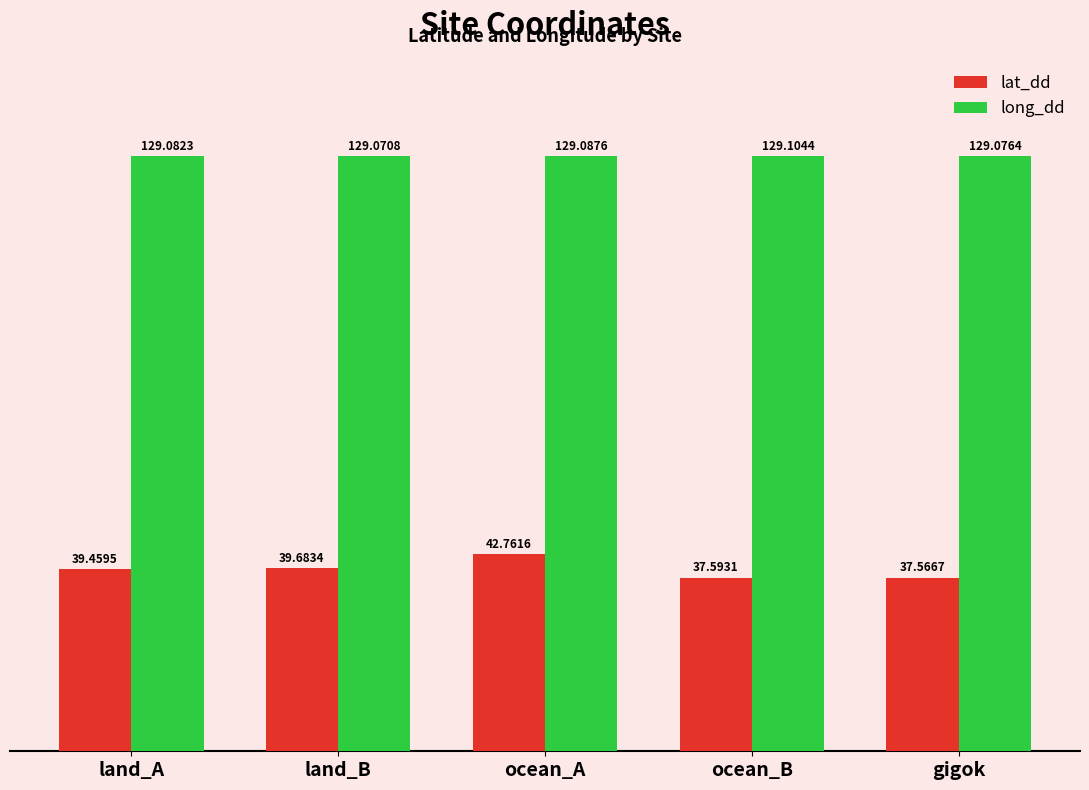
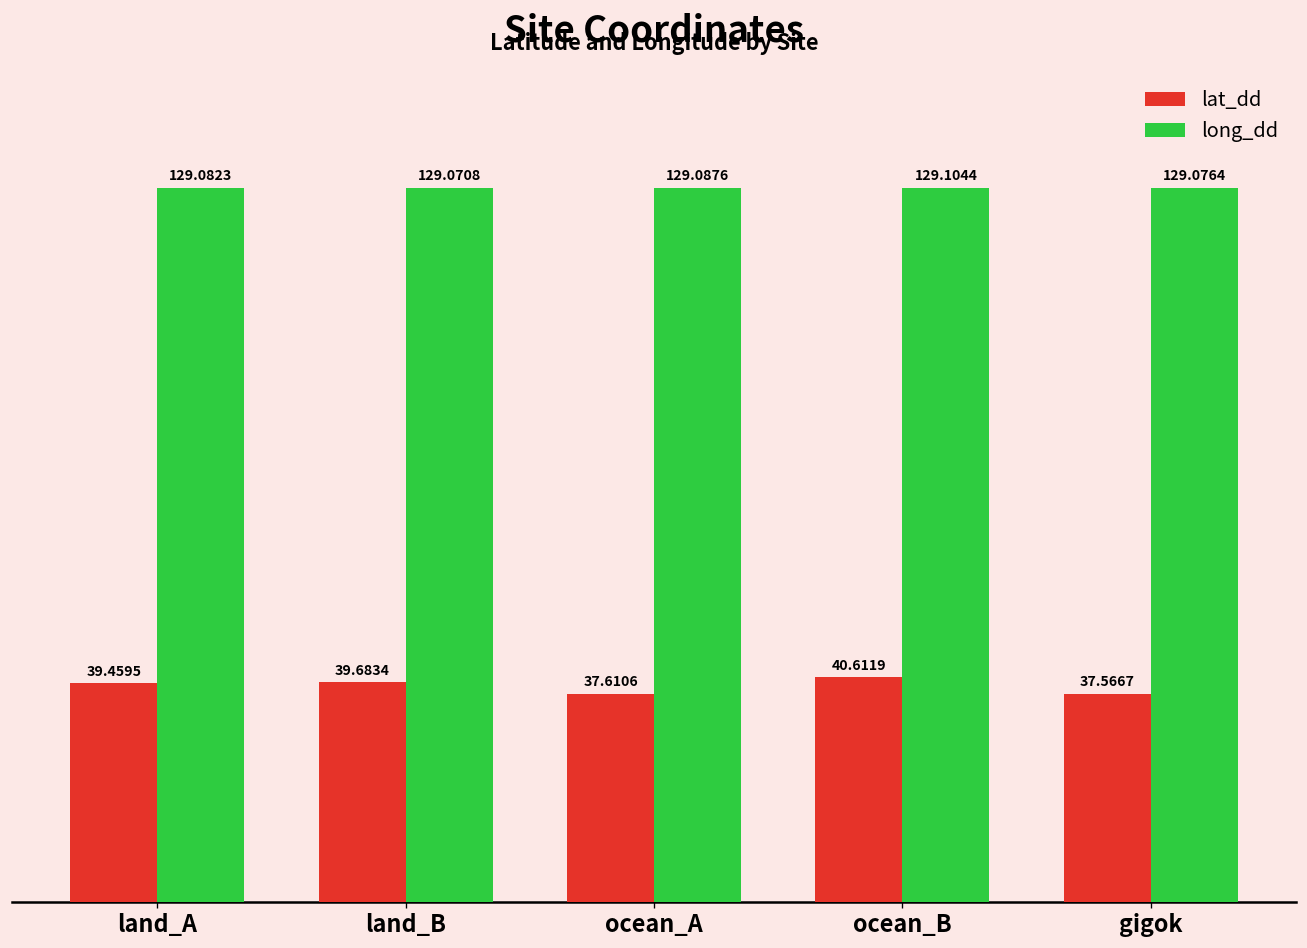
lat_dd, ocean_A: 42.7616 -> 37.6106
lat_dd, ocean_B: 37.5931 -> 40.6119
